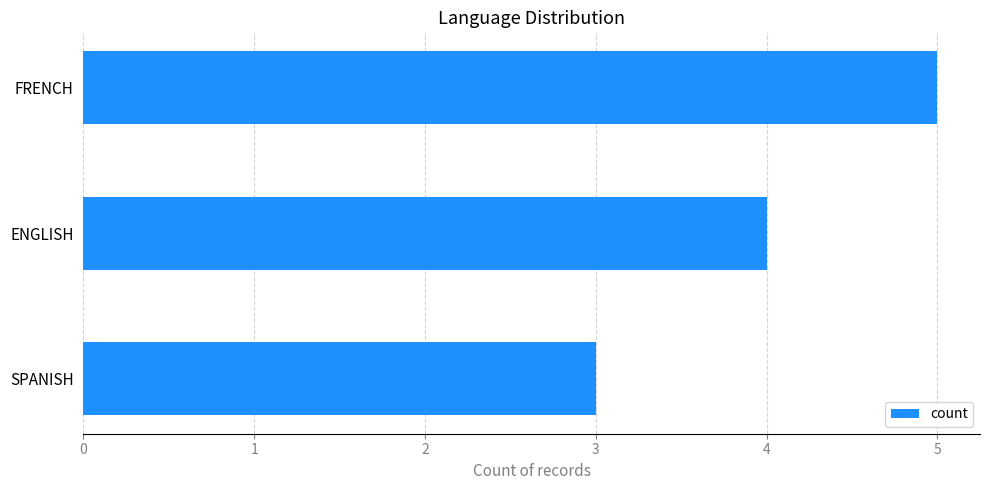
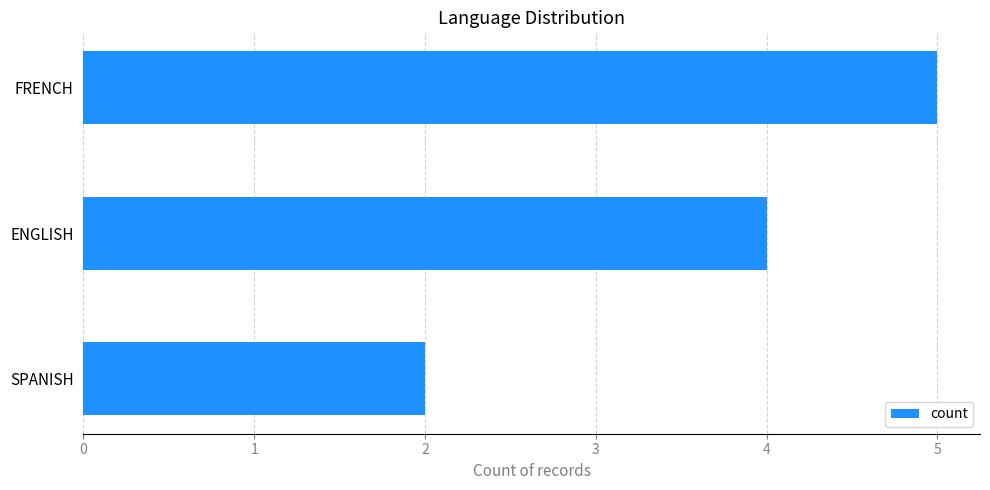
SPANISH: 3 -> 2
